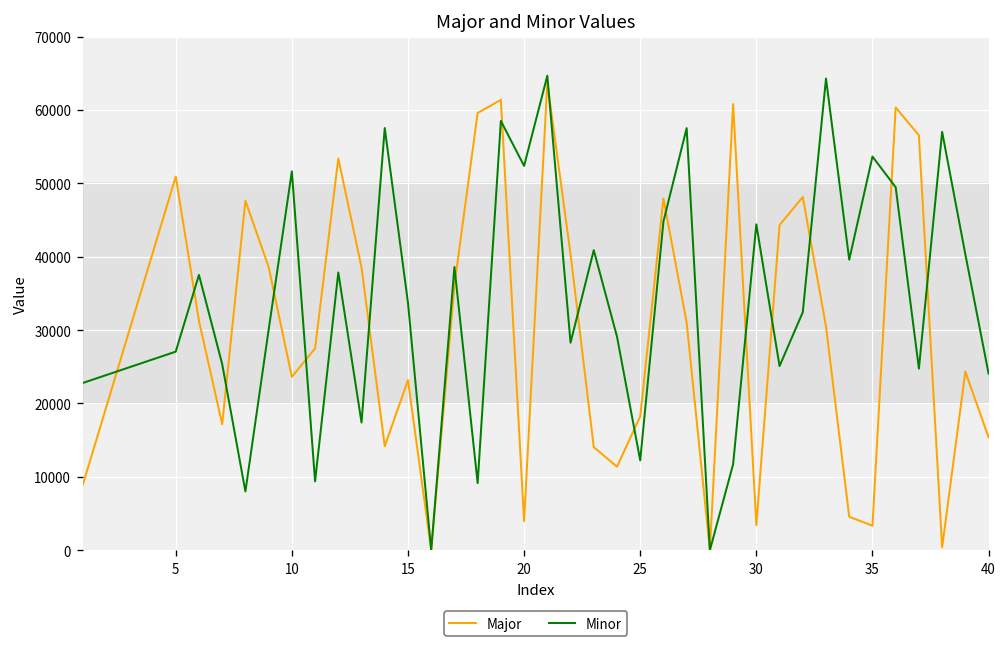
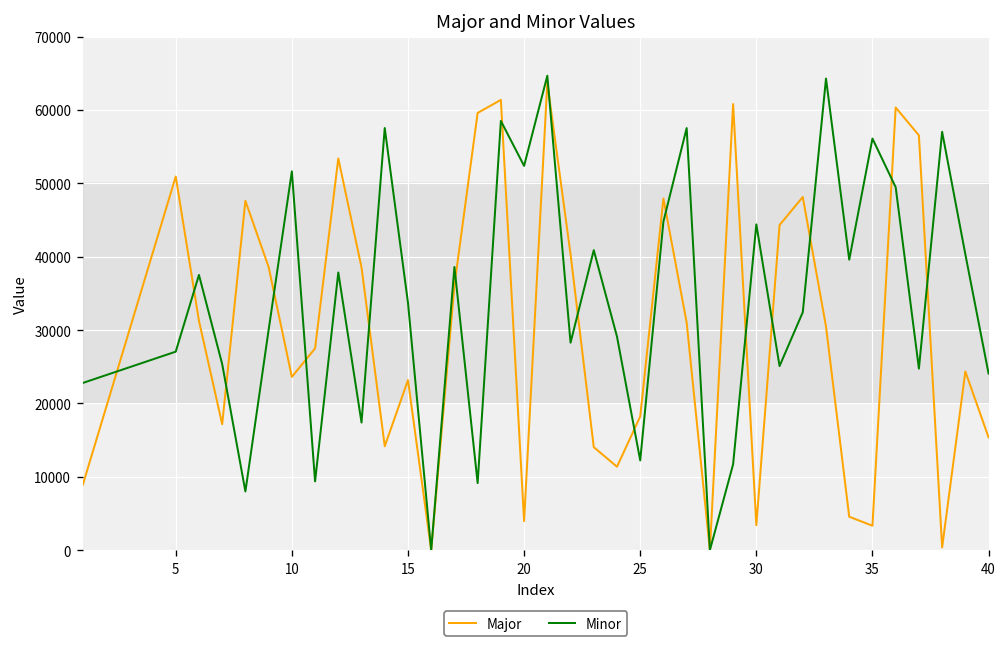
Minor, 35: 54000 -> 56000
